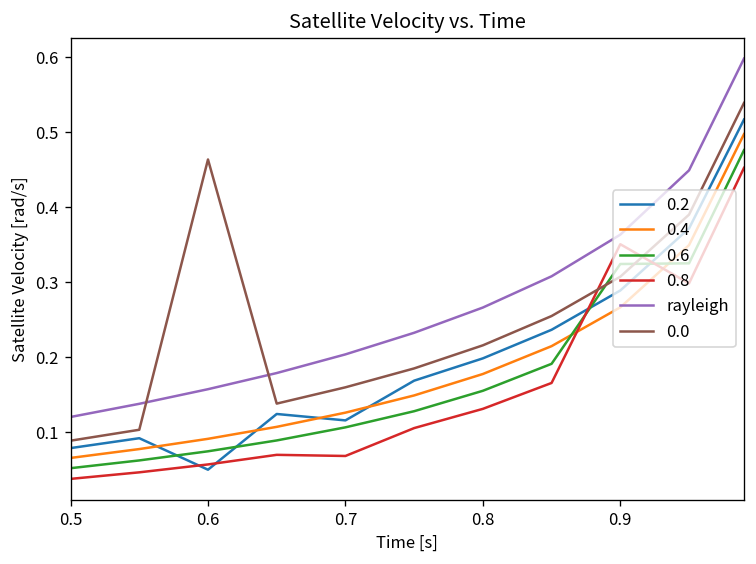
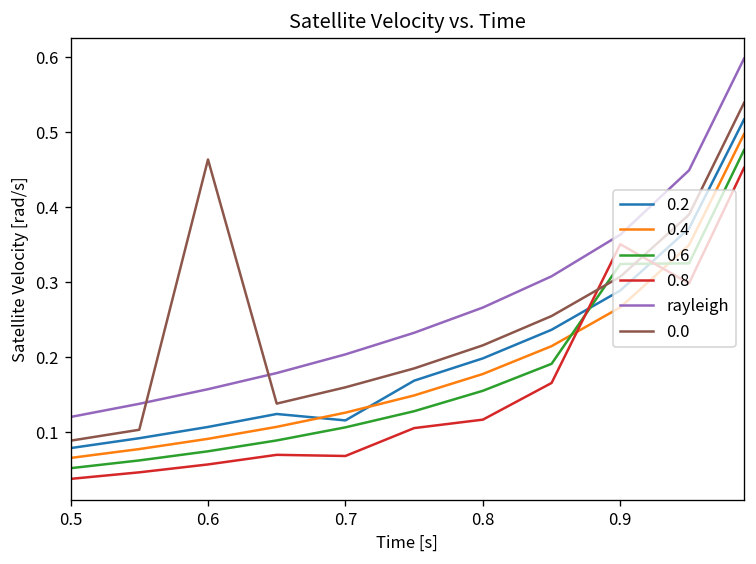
0.2, 0.6: 0.05 -> 0.11
0.8, 0.8: 0.13 -> 0.12
